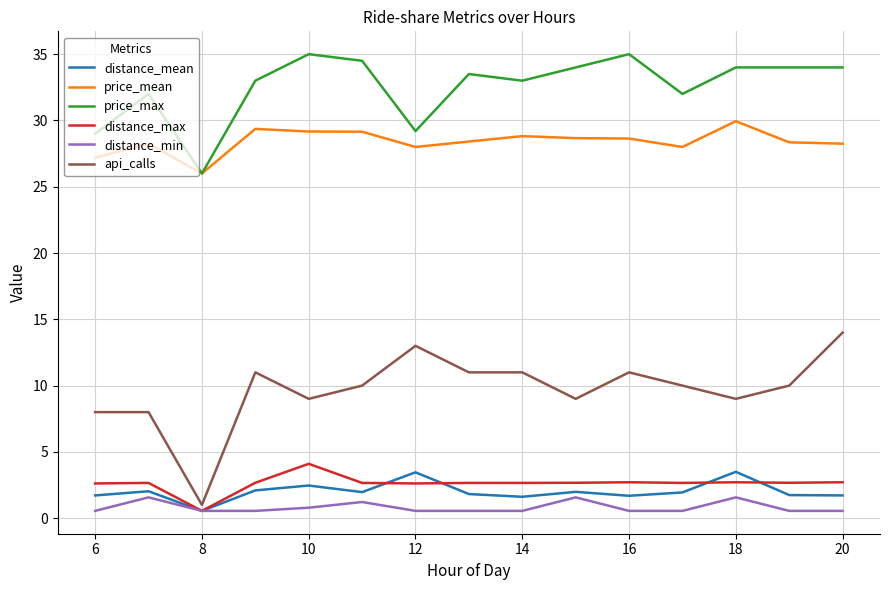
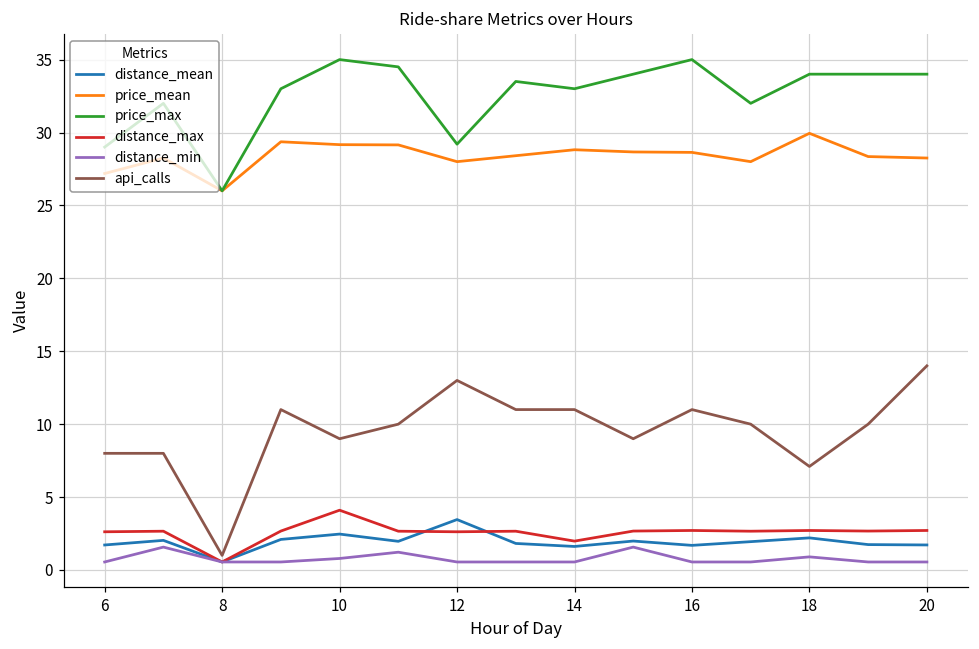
distance_max, 14: 2.7 -> 2.0
distance_mean, 18: 3.5 -> 2.2
distance_min, 18: 1.6 -> 0.9
api_calls, 18: 9.0 -> 7.1
